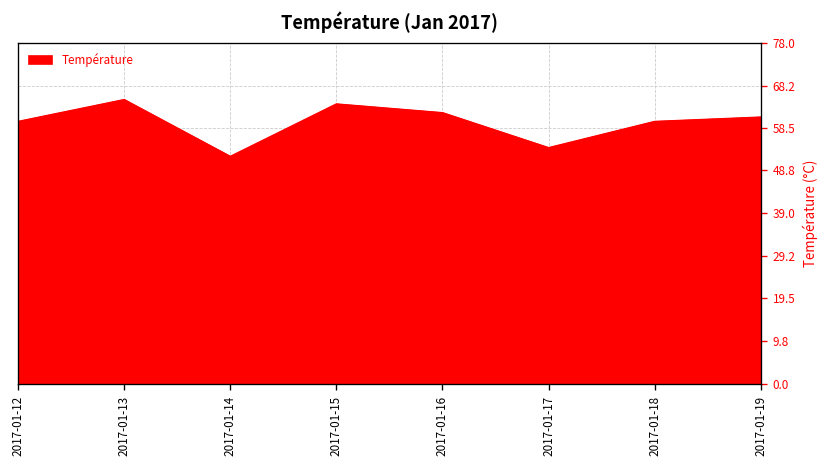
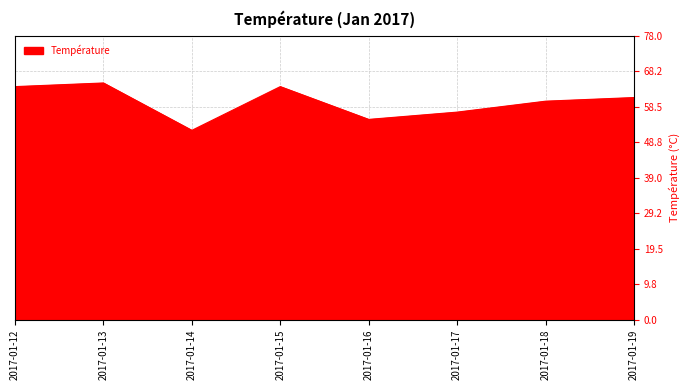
2017-01-12: 60 -> 64
2017-01-16: 62 -> 55
2017-01-17: 54 -> 57
